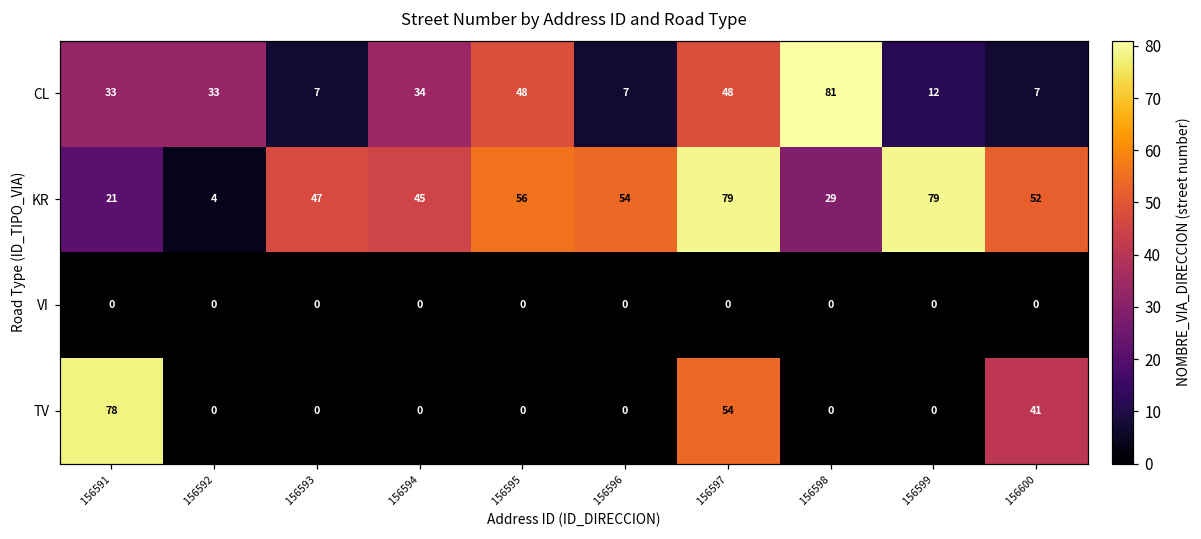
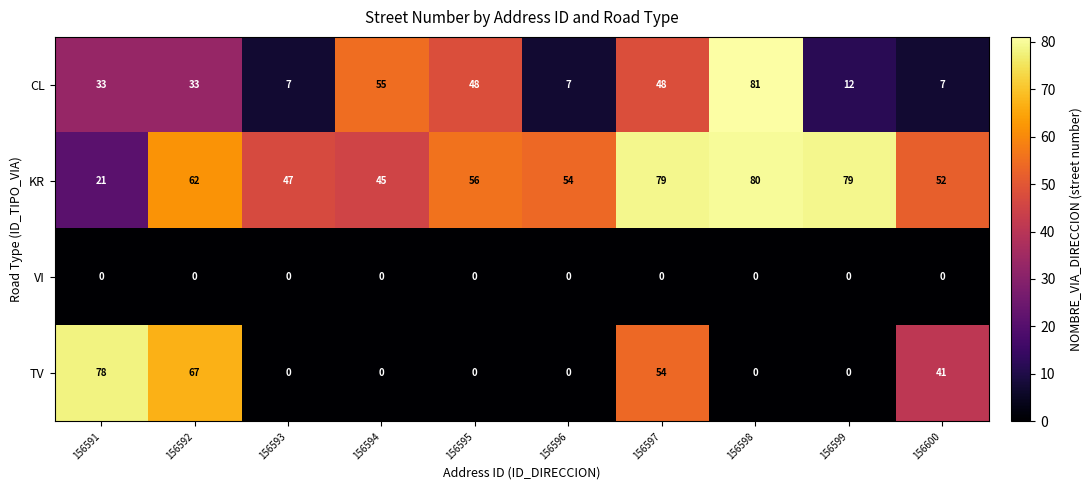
CL, 156594: 34 -> 55
KR, 156592: 4 -> 62
KR, 156598: 29 -> 80
TV, 156592: 0 -> 67
